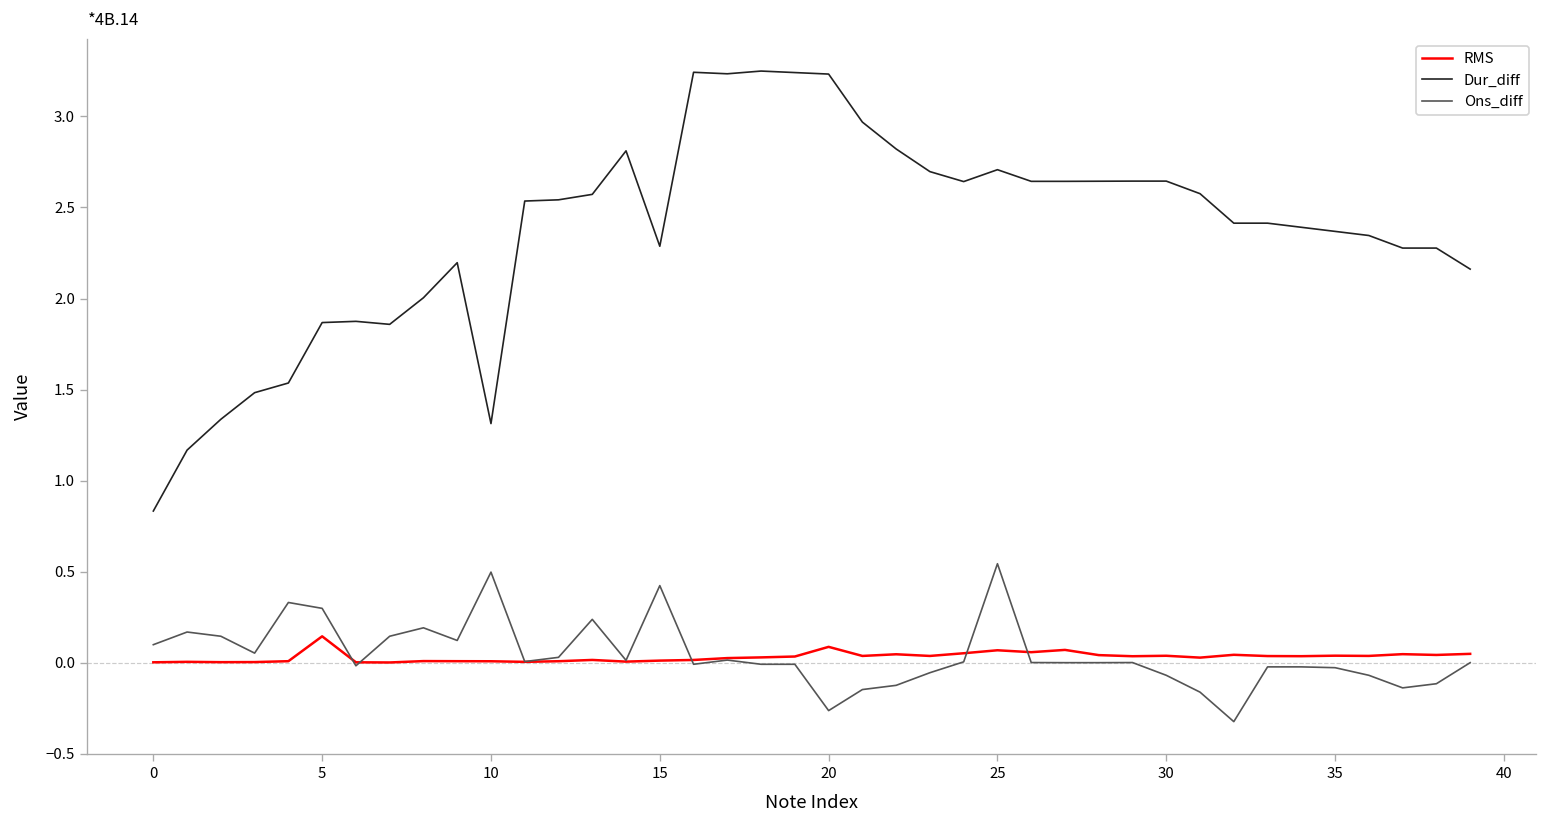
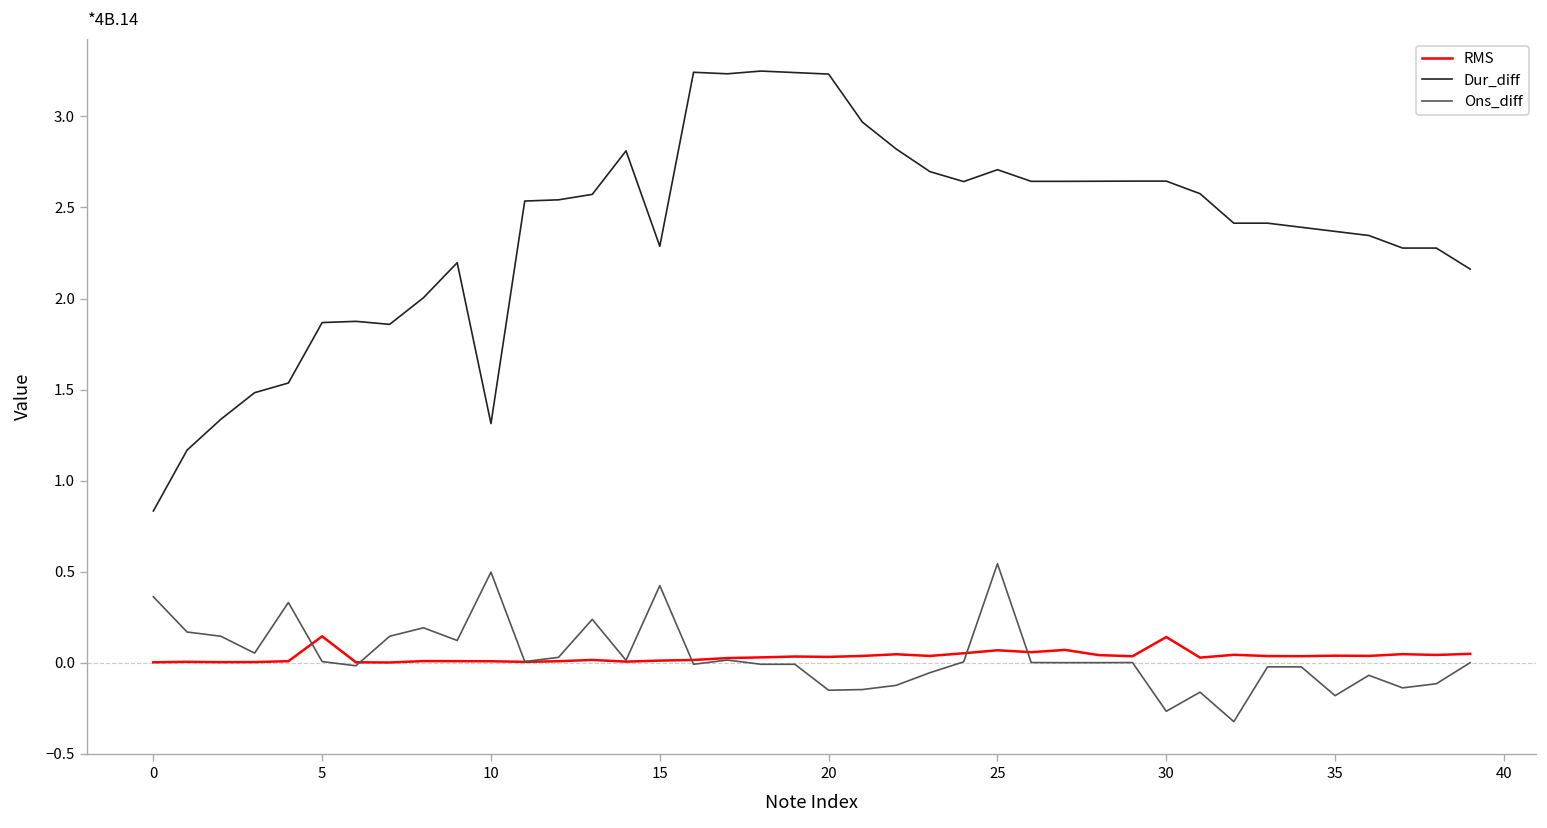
Ons_diff, 0: 0.10 -> 0.36
Ons_diff, 5: 0.30 -> 0.01
RMS, 20: 0.09 -> 0.03
Ons_diff, 20: -0.26 -> -0.15
RMS, 30: 0.04 -> 0.14
Ons_diff, 30: -0.07 -> -0.27
Ons_diff, 35: -0.03 -> -0.18
